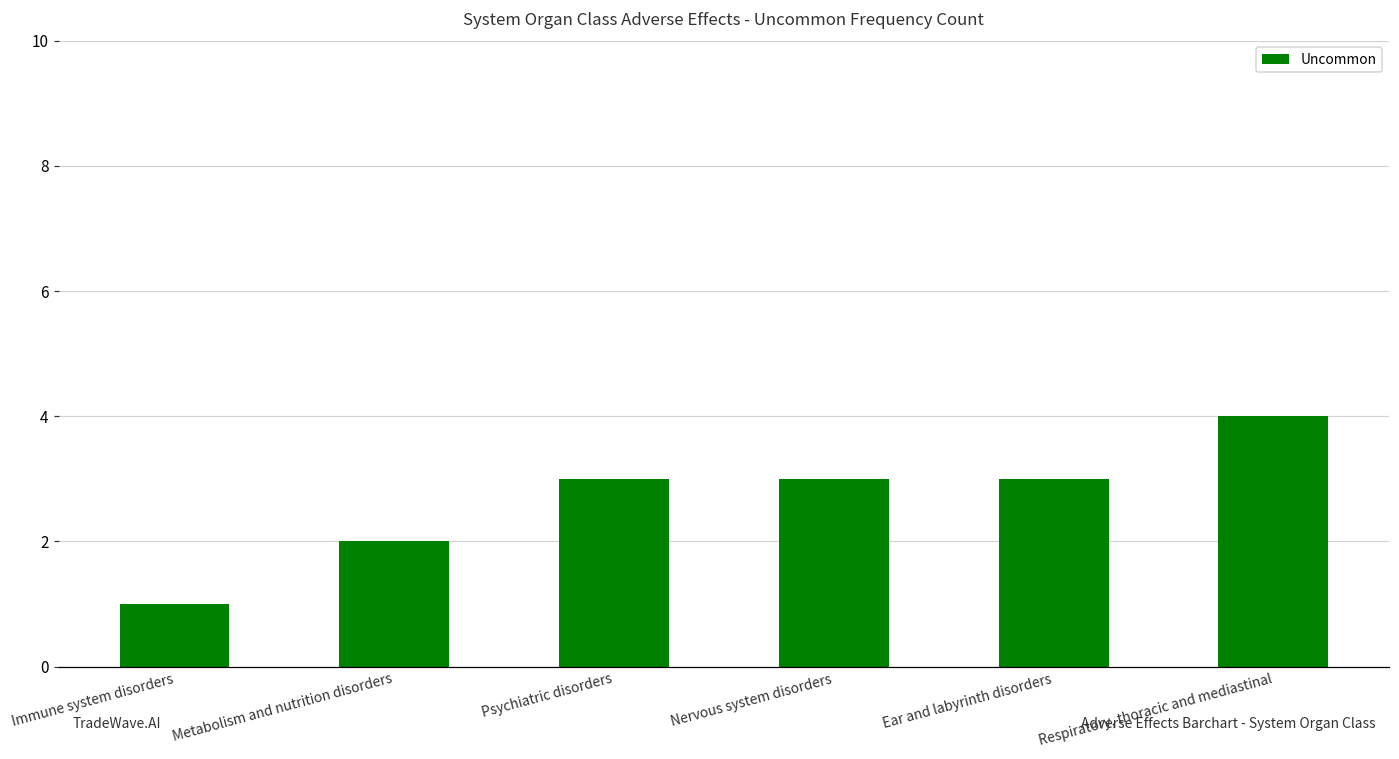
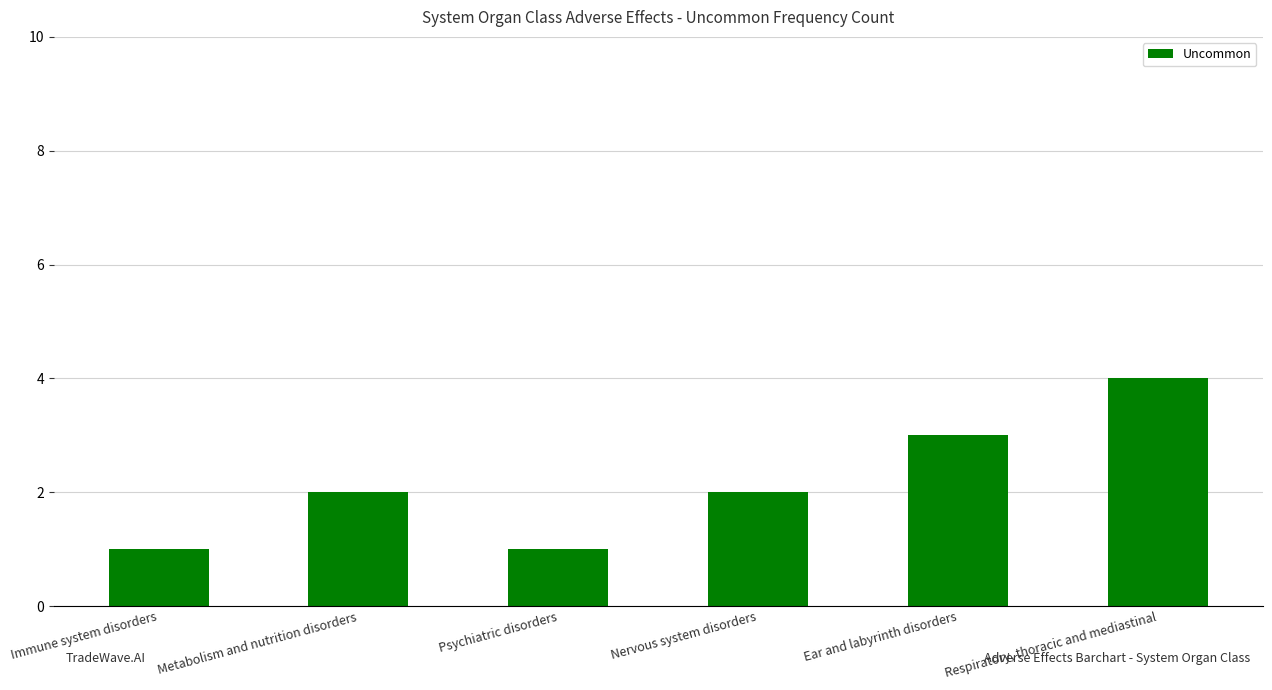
Psychiatric disorders: 3 -> 1
Nervous system disorders: 3 -> 2
